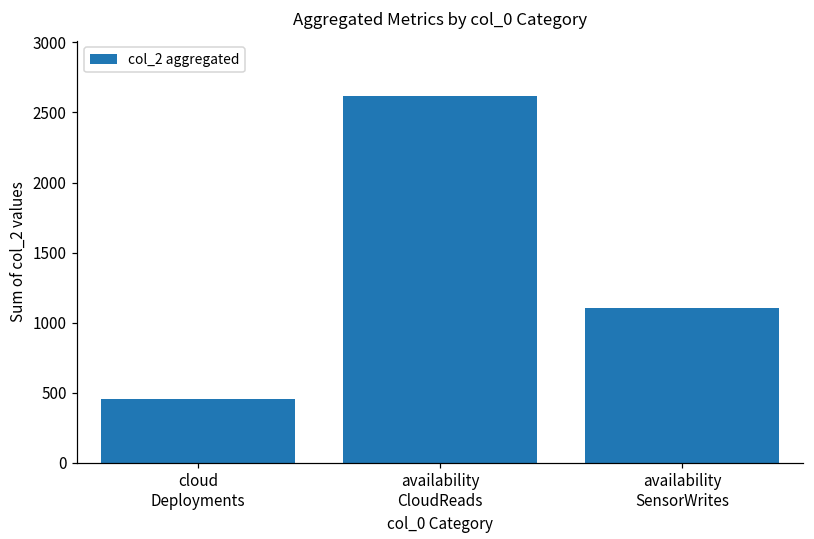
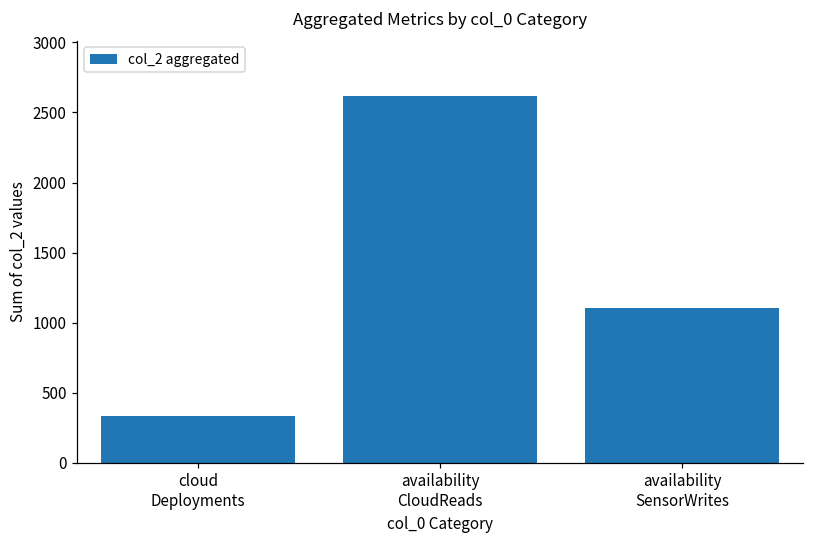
cloud Deployments: 460 -> 330
